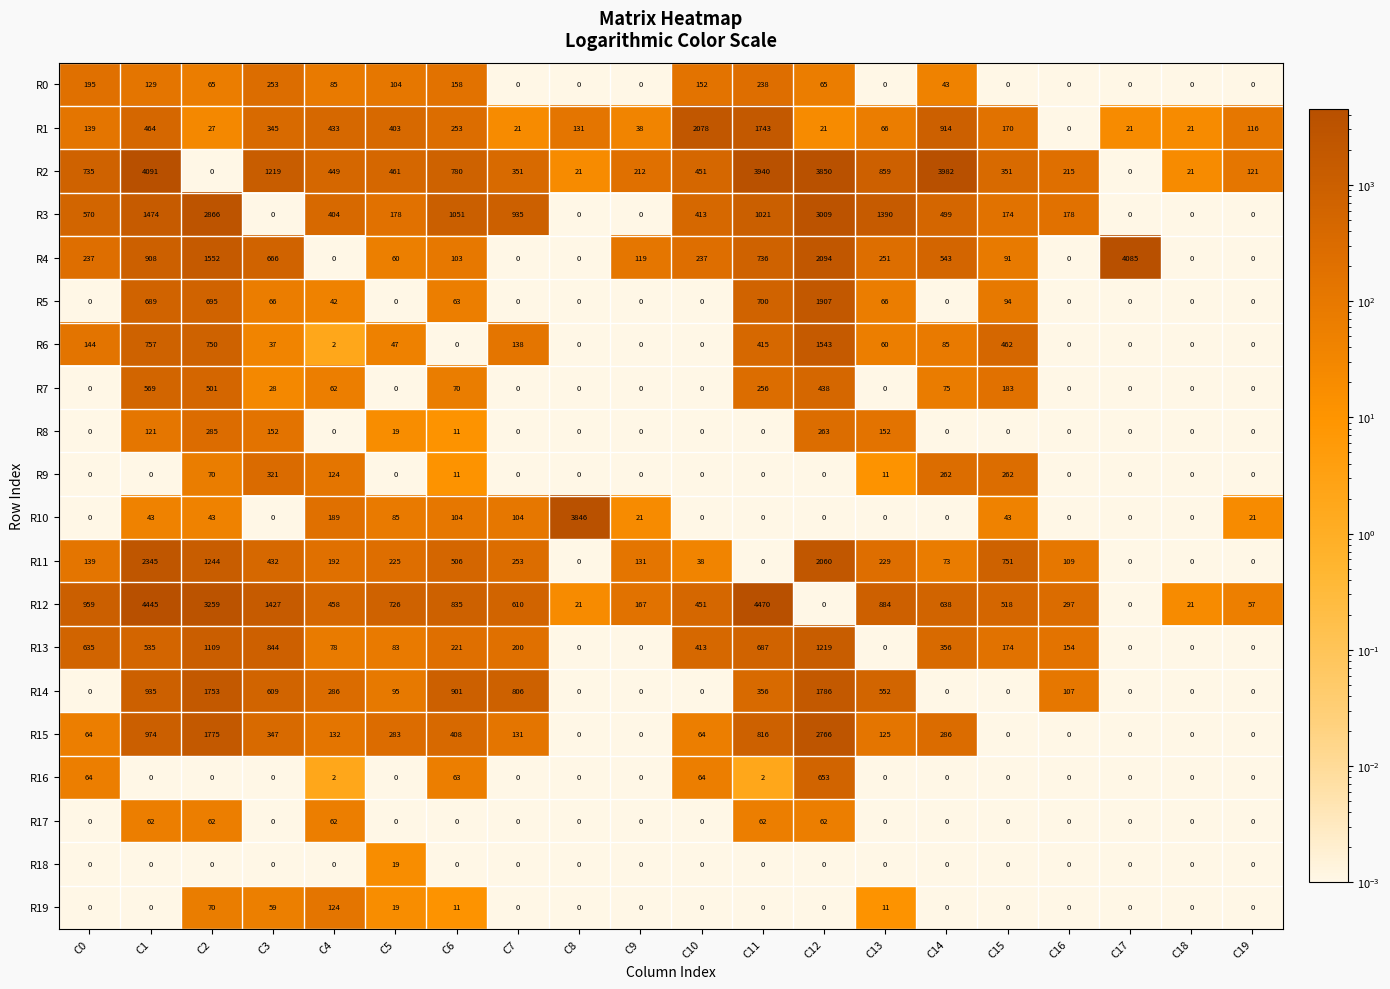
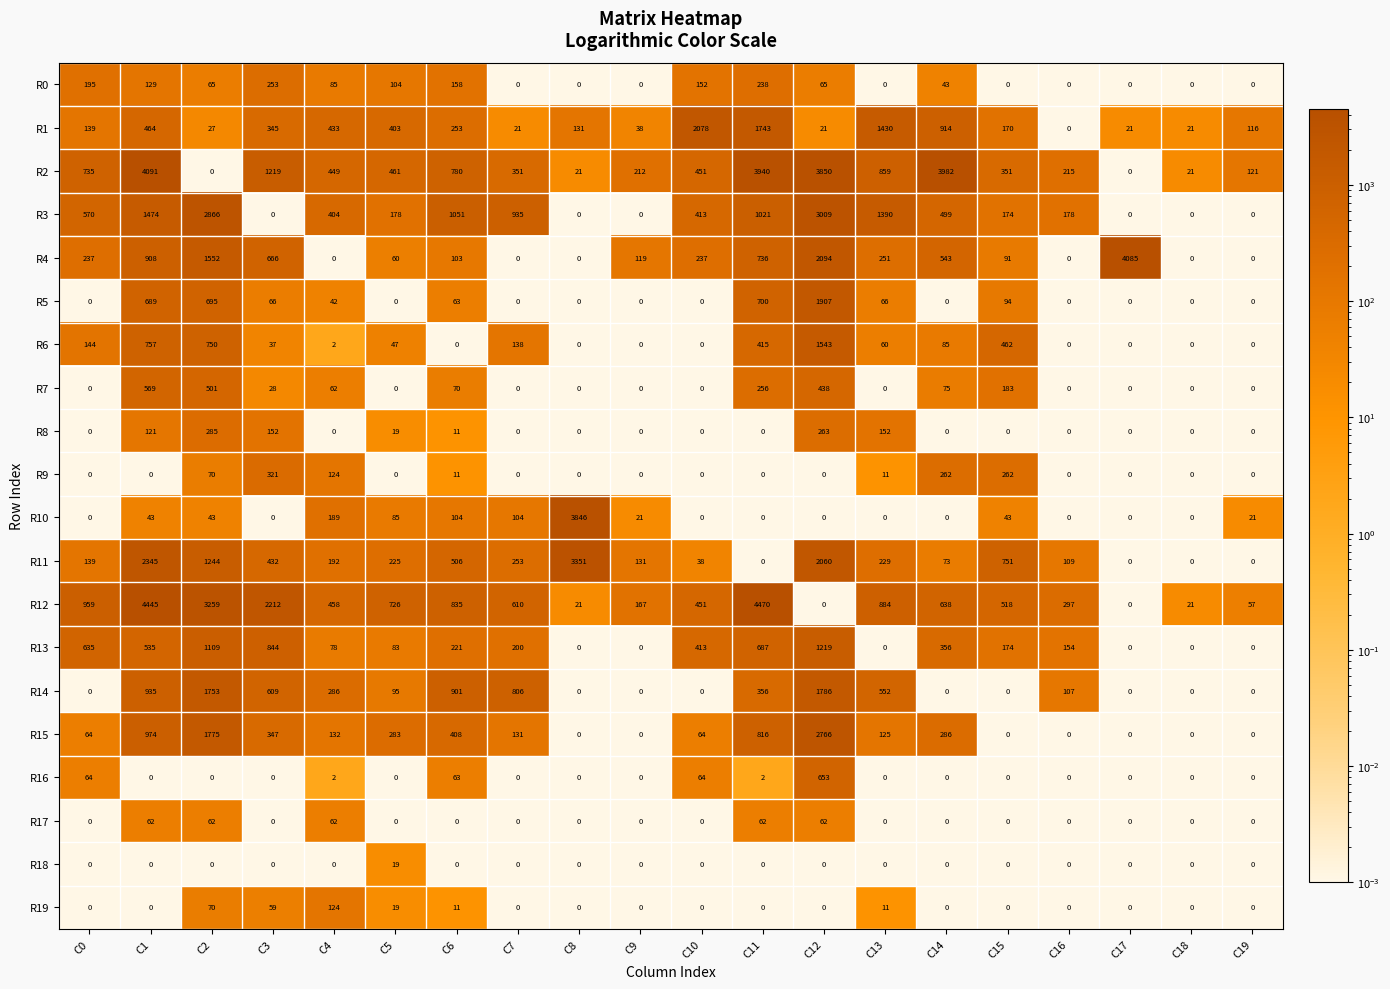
R1, C13: 66 -> 1430
R11, C8: 0 -> 3351
R12, C3: 1427 -> 2212
